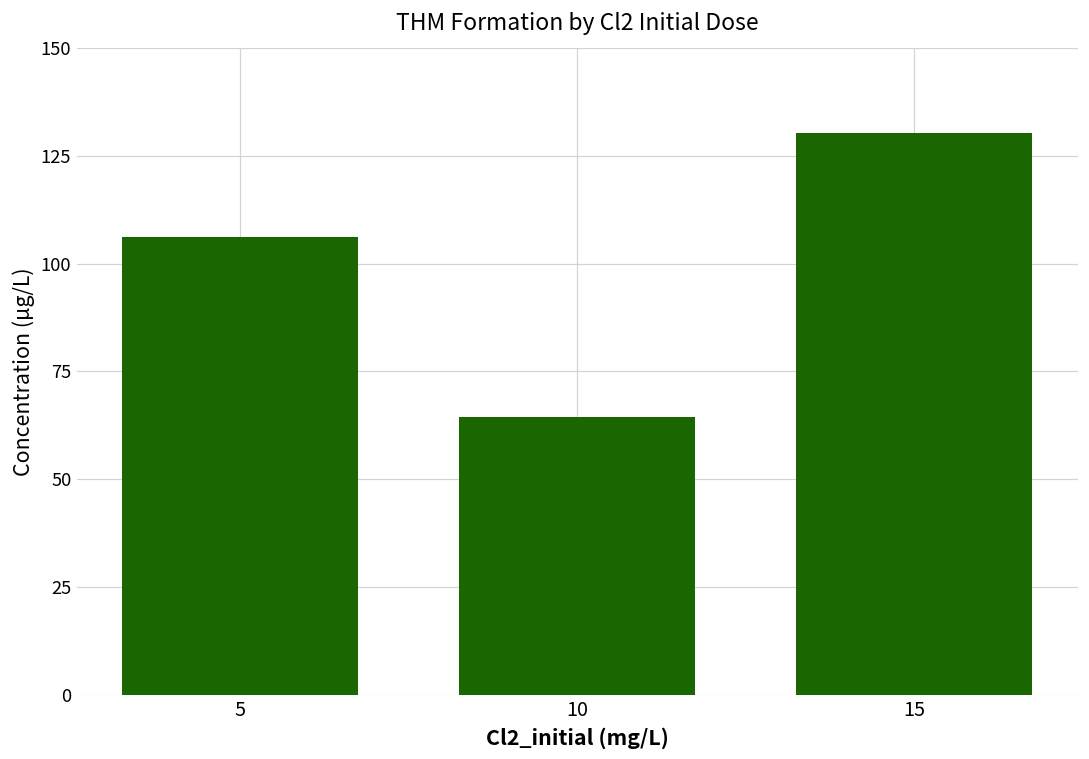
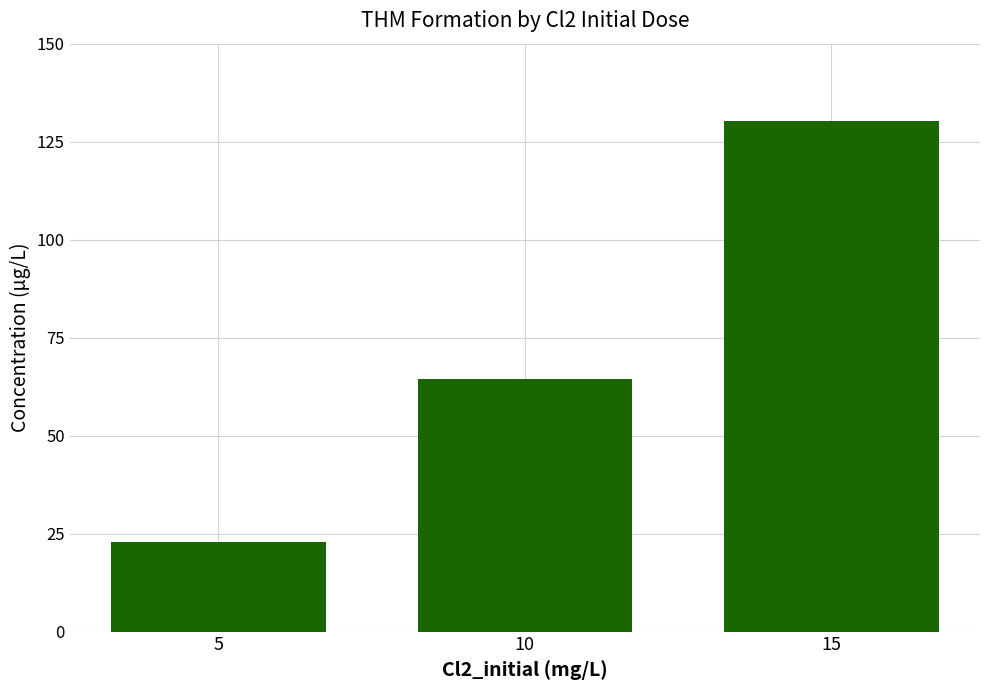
5: 106 -> 23
